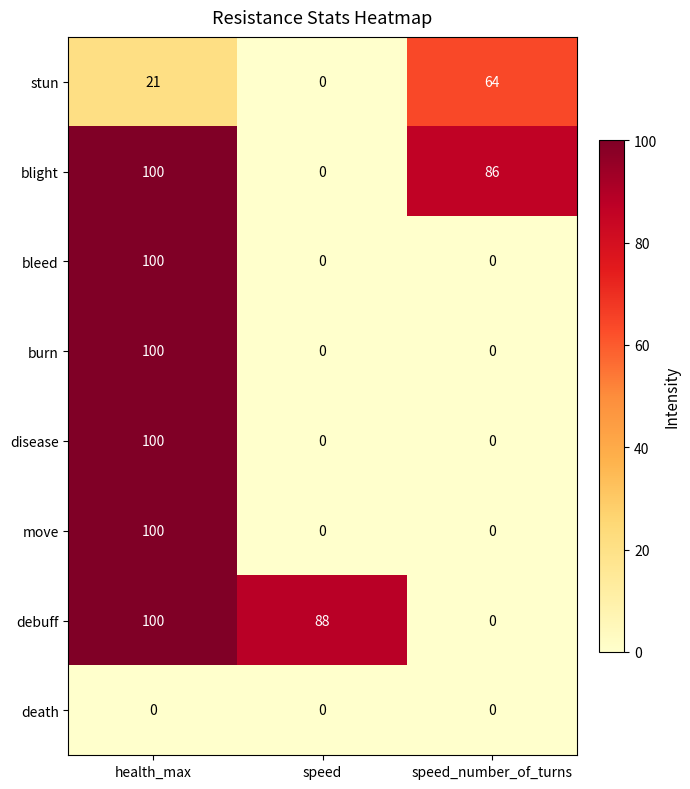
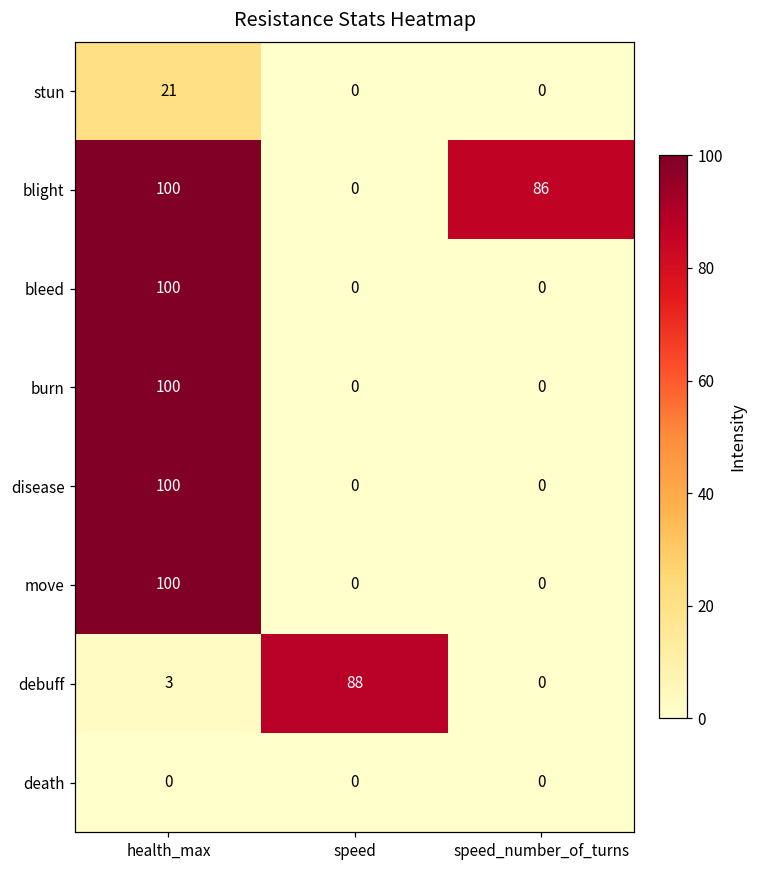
stun, speed_number_of_turns: 64 -> 0
debuff, health_max: 100 -> 3
